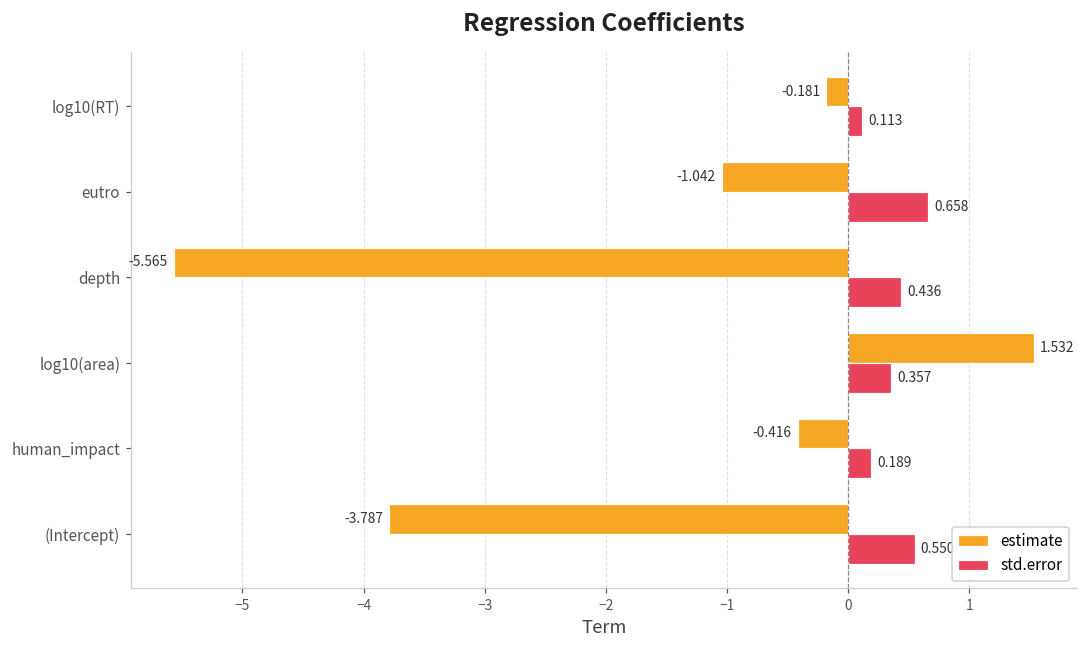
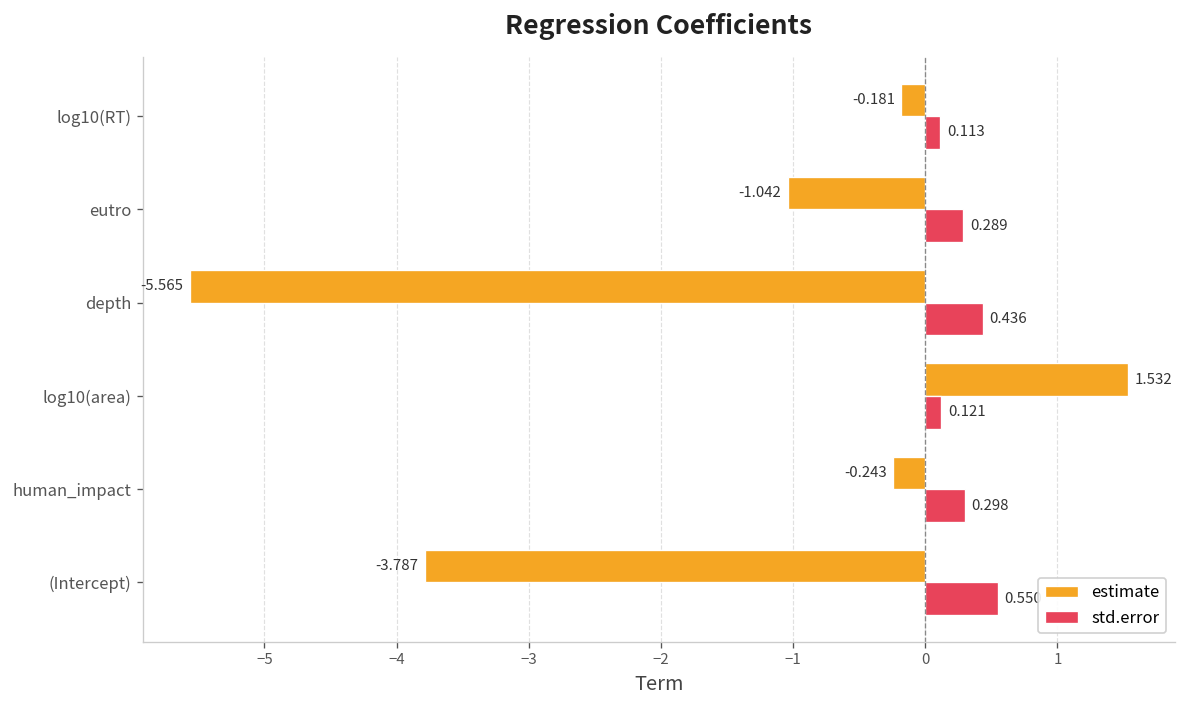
std.error, eutro: 0.658 -> 0.289
std.error, log10(area): 0.357 -> 0.121
estimate, human_impact: -0.416 -> -0.243
std.error, human_impact: 0.189 -> 0.298
